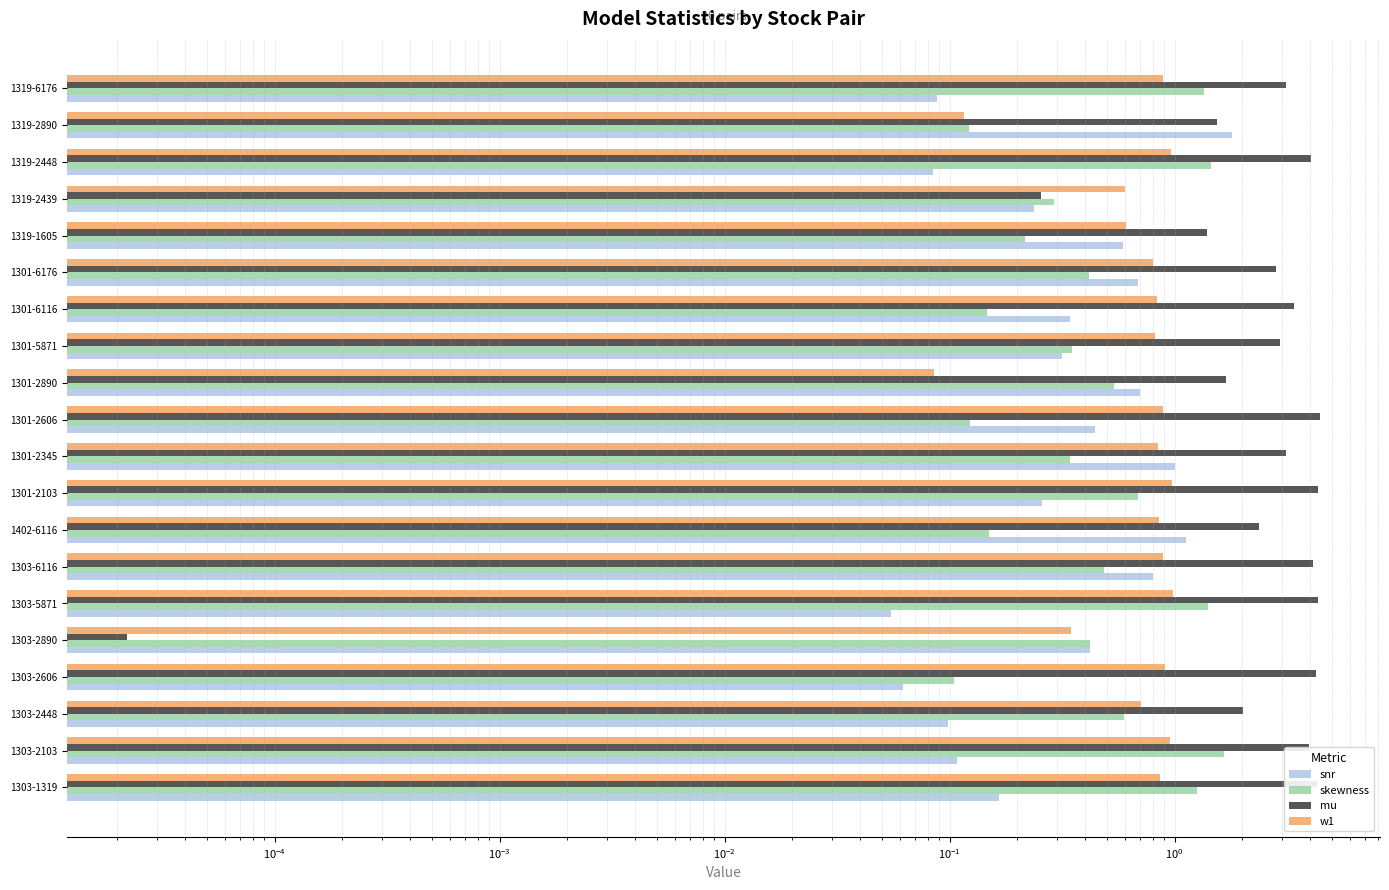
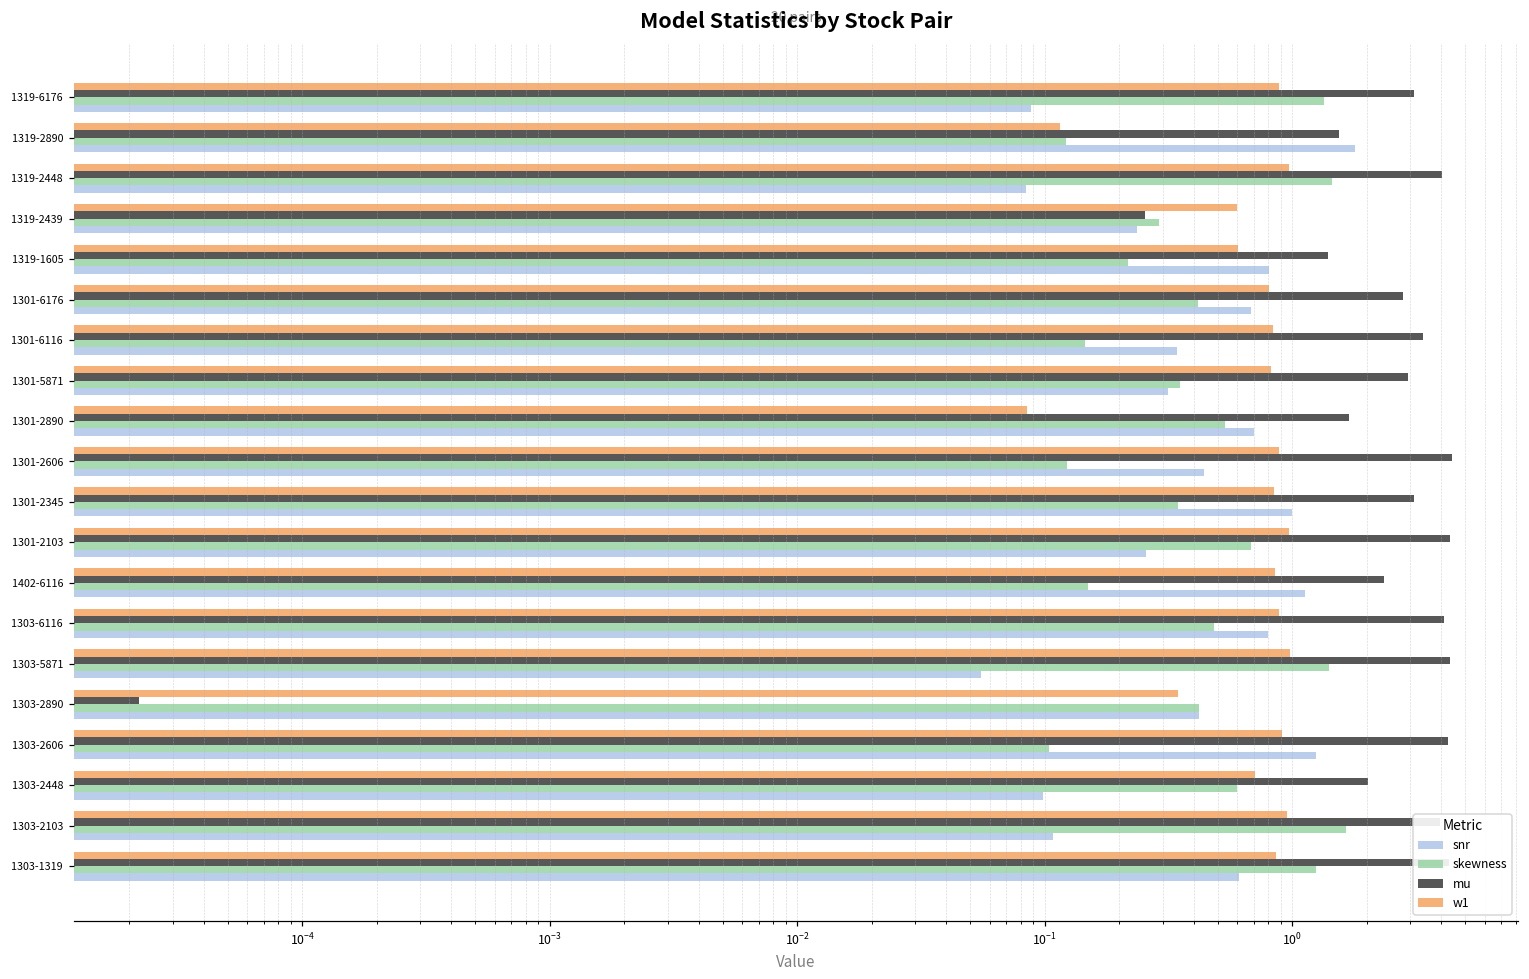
snr, 1319-1605: 0.59 -> 0.81
snr, 1303-2606: 0.062 -> 1.2
snr, 1303-1319: 0.17 -> 0.61
